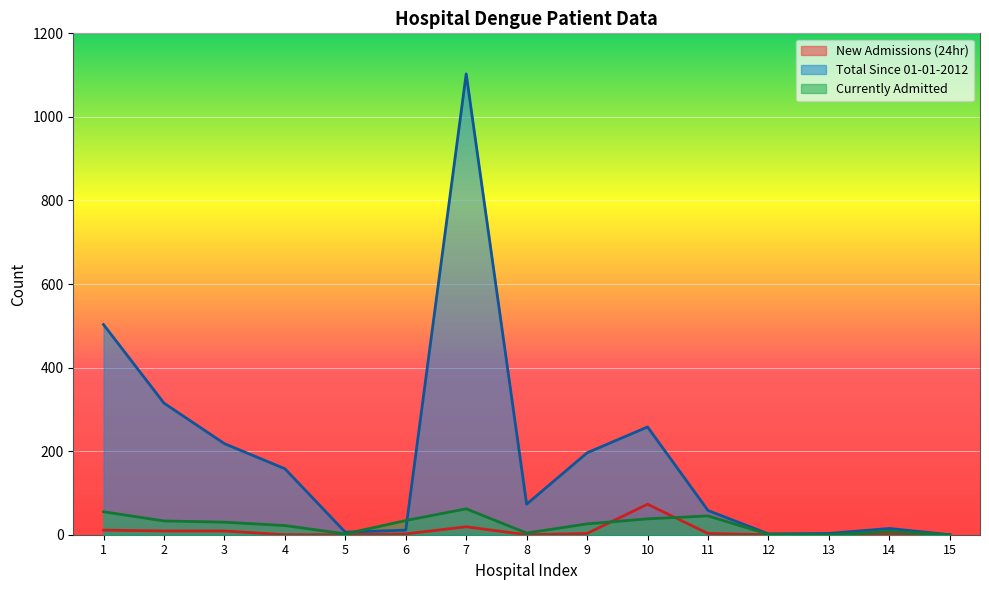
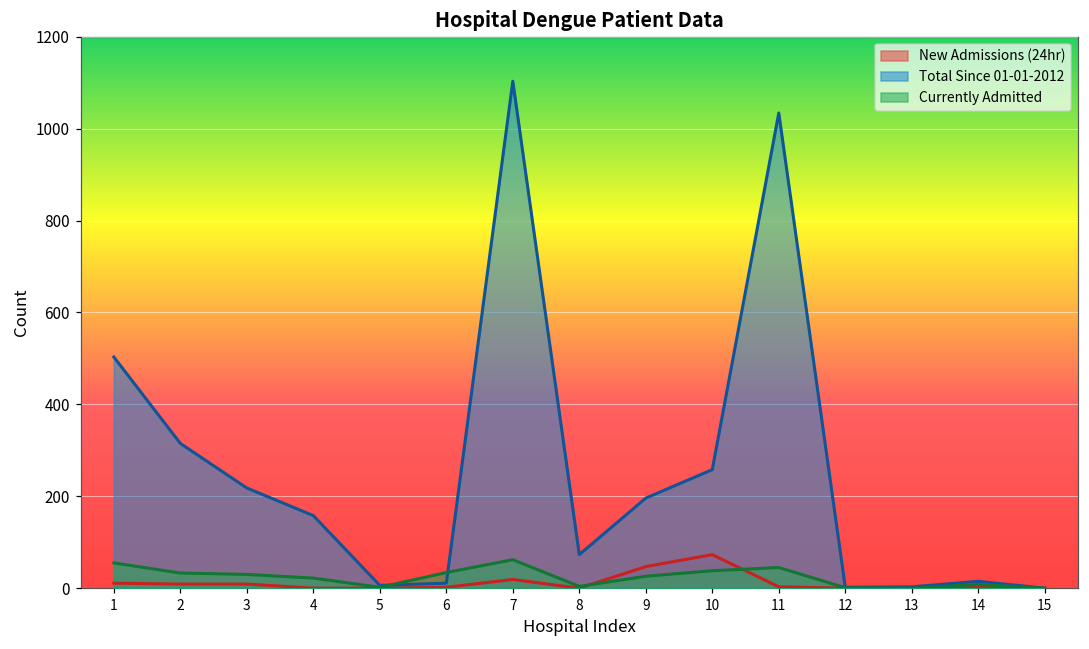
New Admissions (24hr), 9: 0 -> 50
Total Since 01-01-2012, 11: 60 -> 1030
